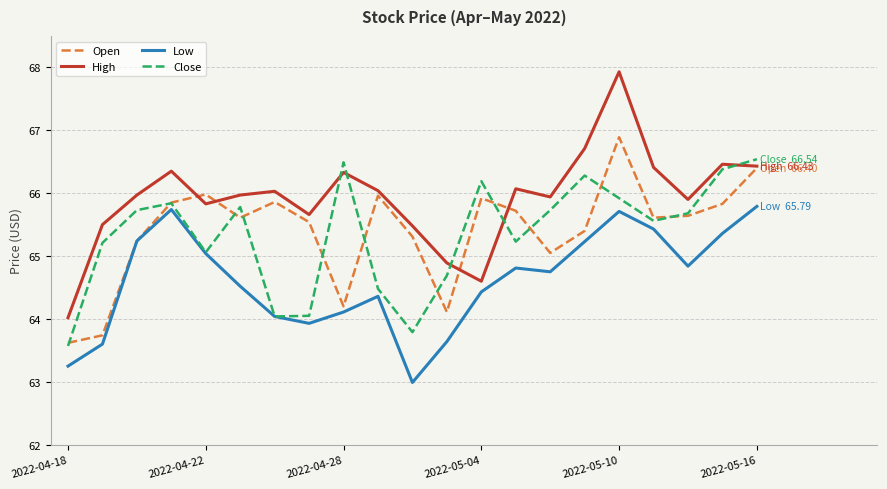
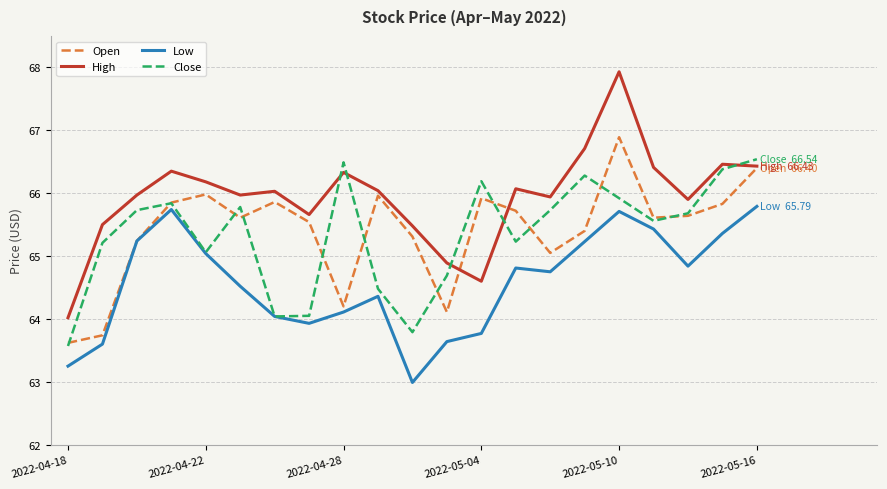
High, 2022-04-22: 65.8 -> 66.2
Low, 2022-05-04: 64.4 -> 63.8
